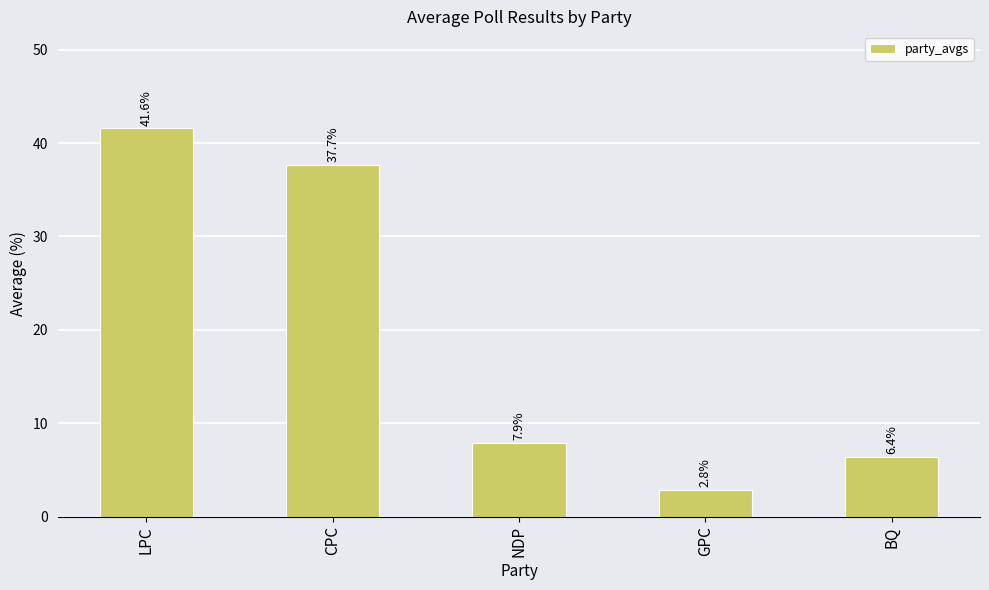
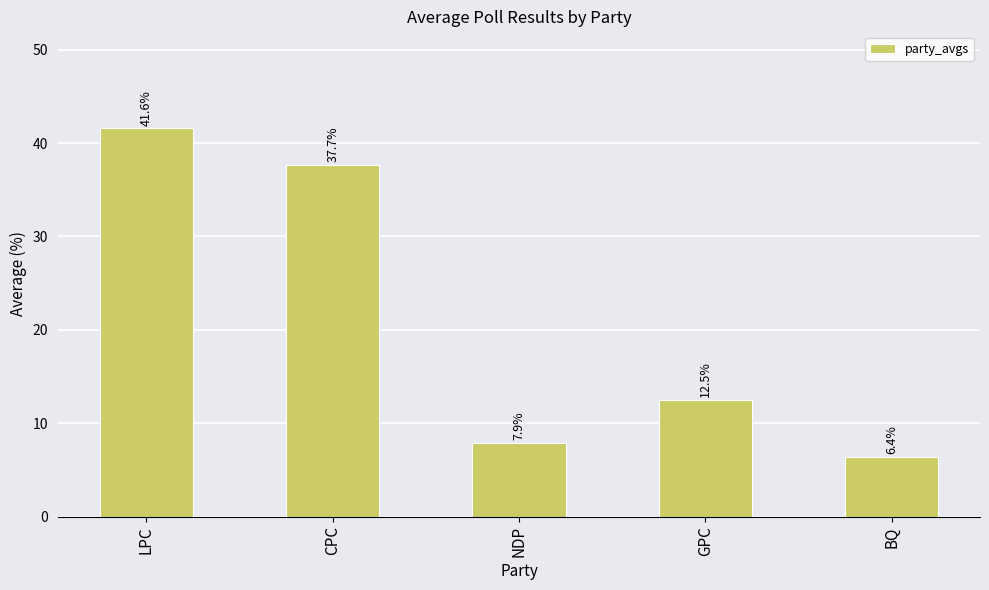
GPC: 2.8% -> 12.5%
